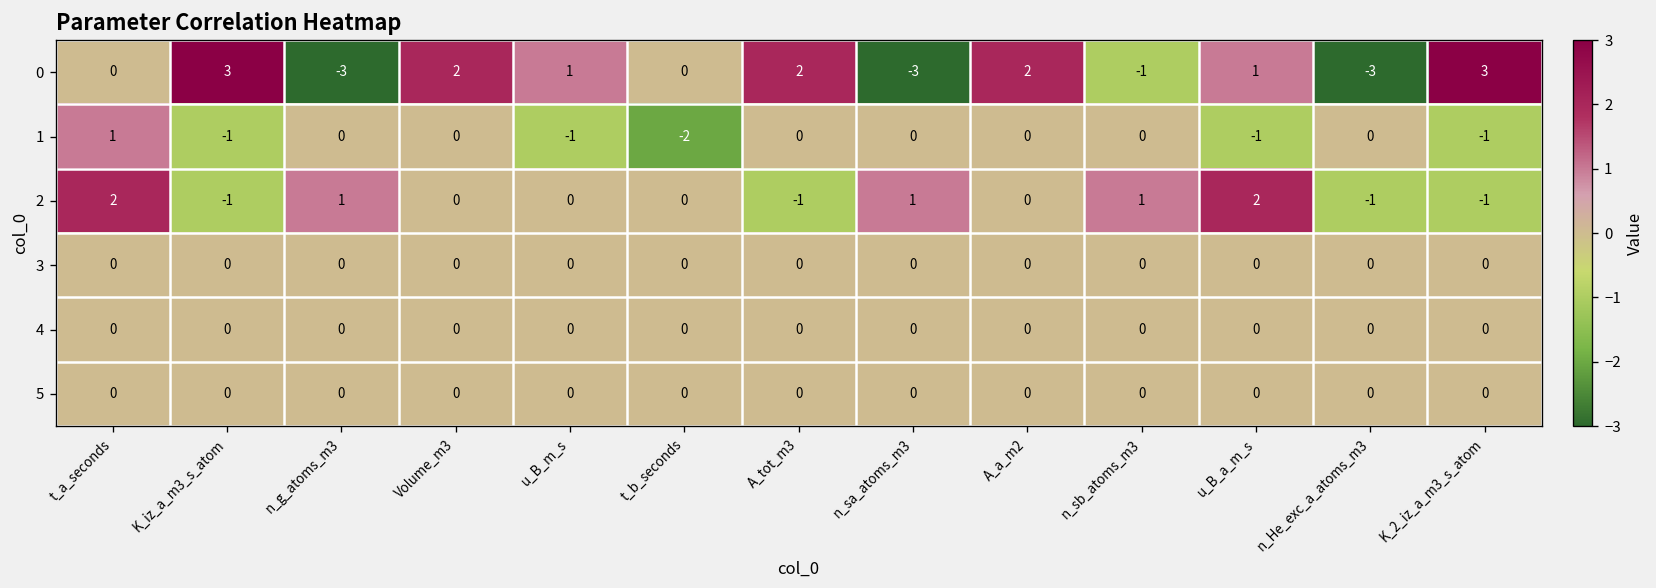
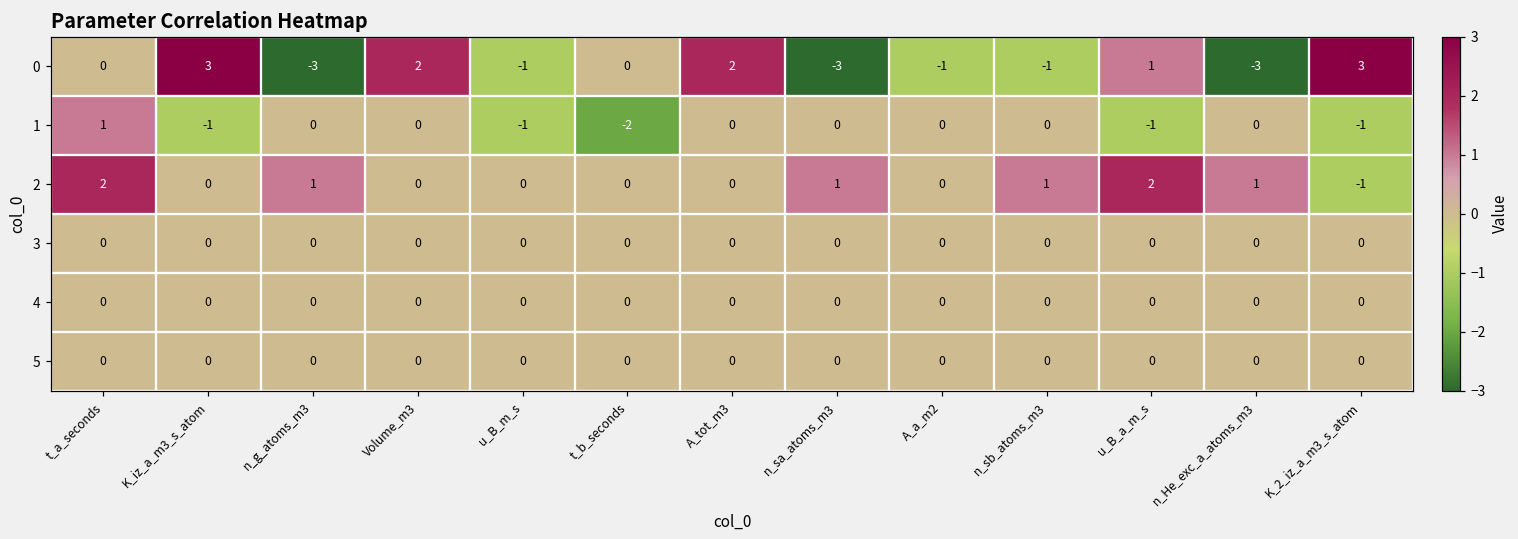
0, u_B_m_s: 1 -> -1
0, A_a_m2: 2 -> -1
2, K_iz_a_m3_s_atom: -1 -> 0
2, A_tot_m3: -1 -> 0
2, n_He_exc_a_atoms_m3: -1 -> 1
